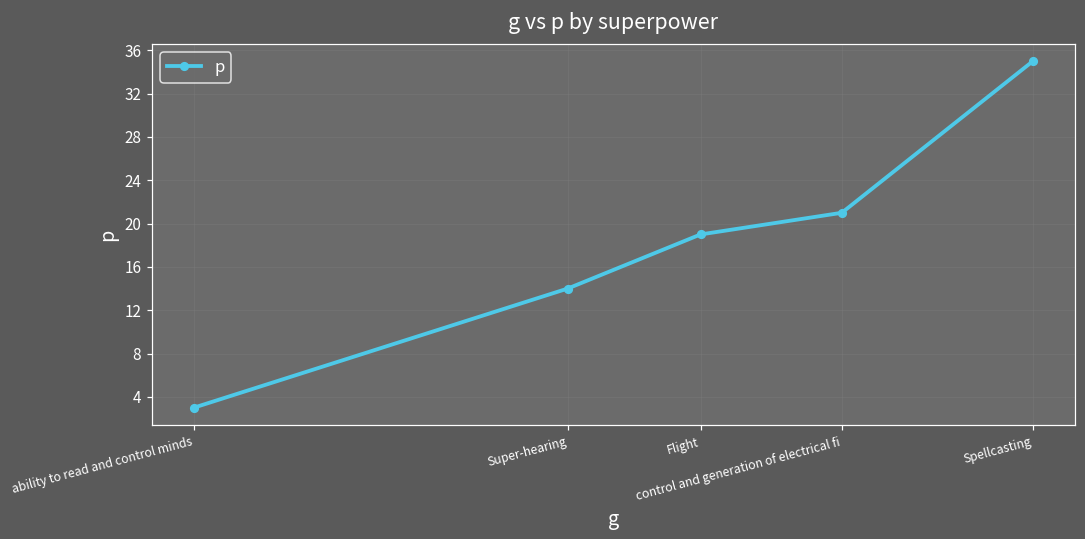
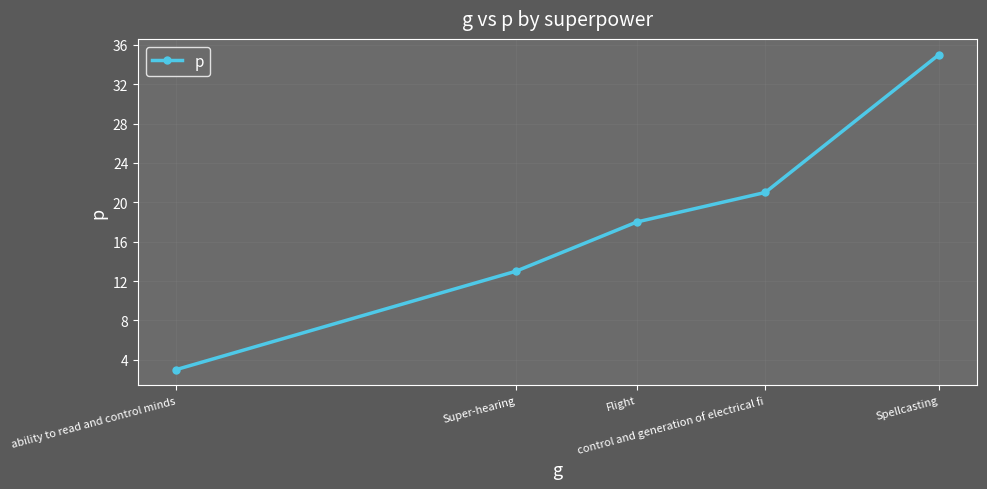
Super-hearing: 14 -> 13
Flight: 19 -> 18
